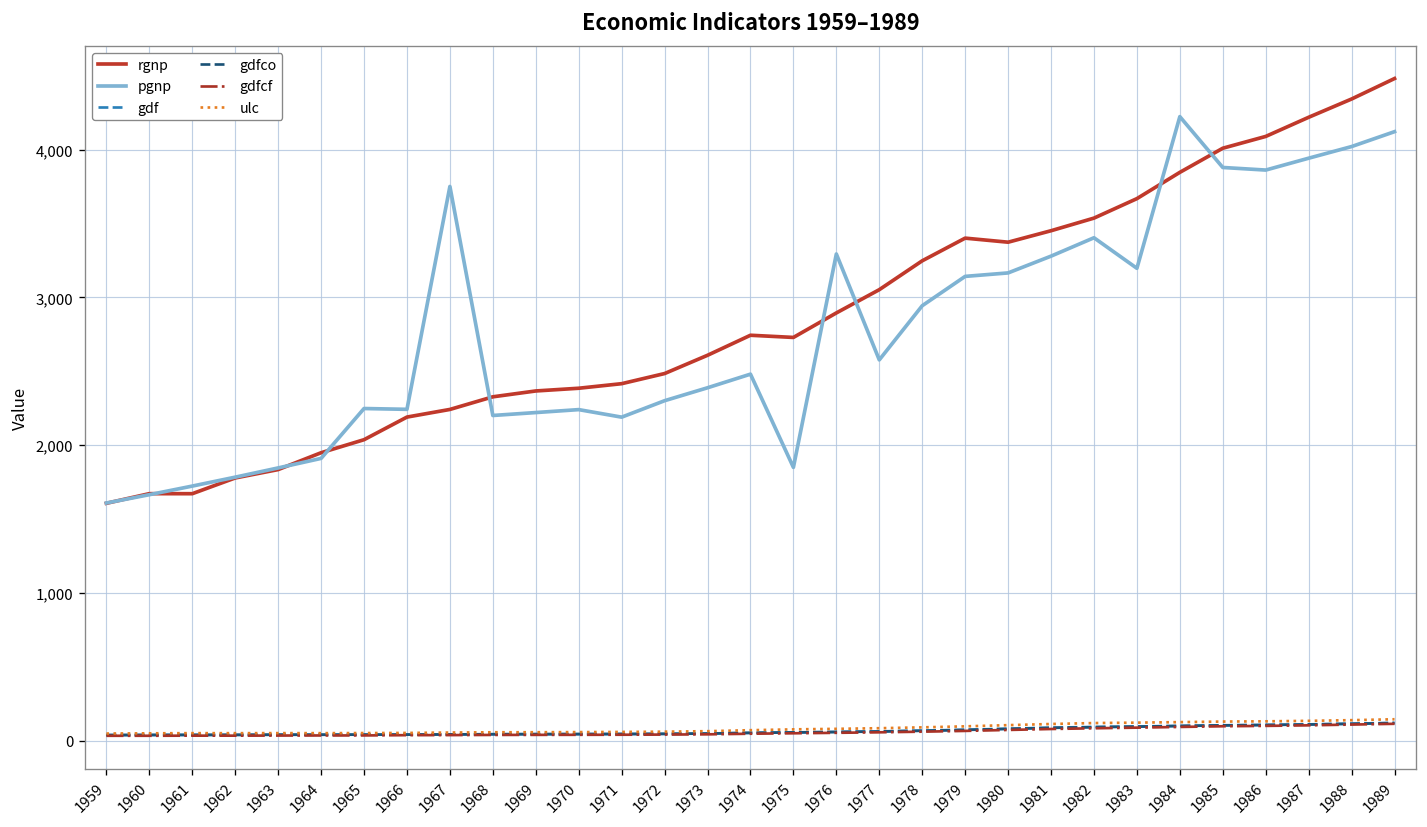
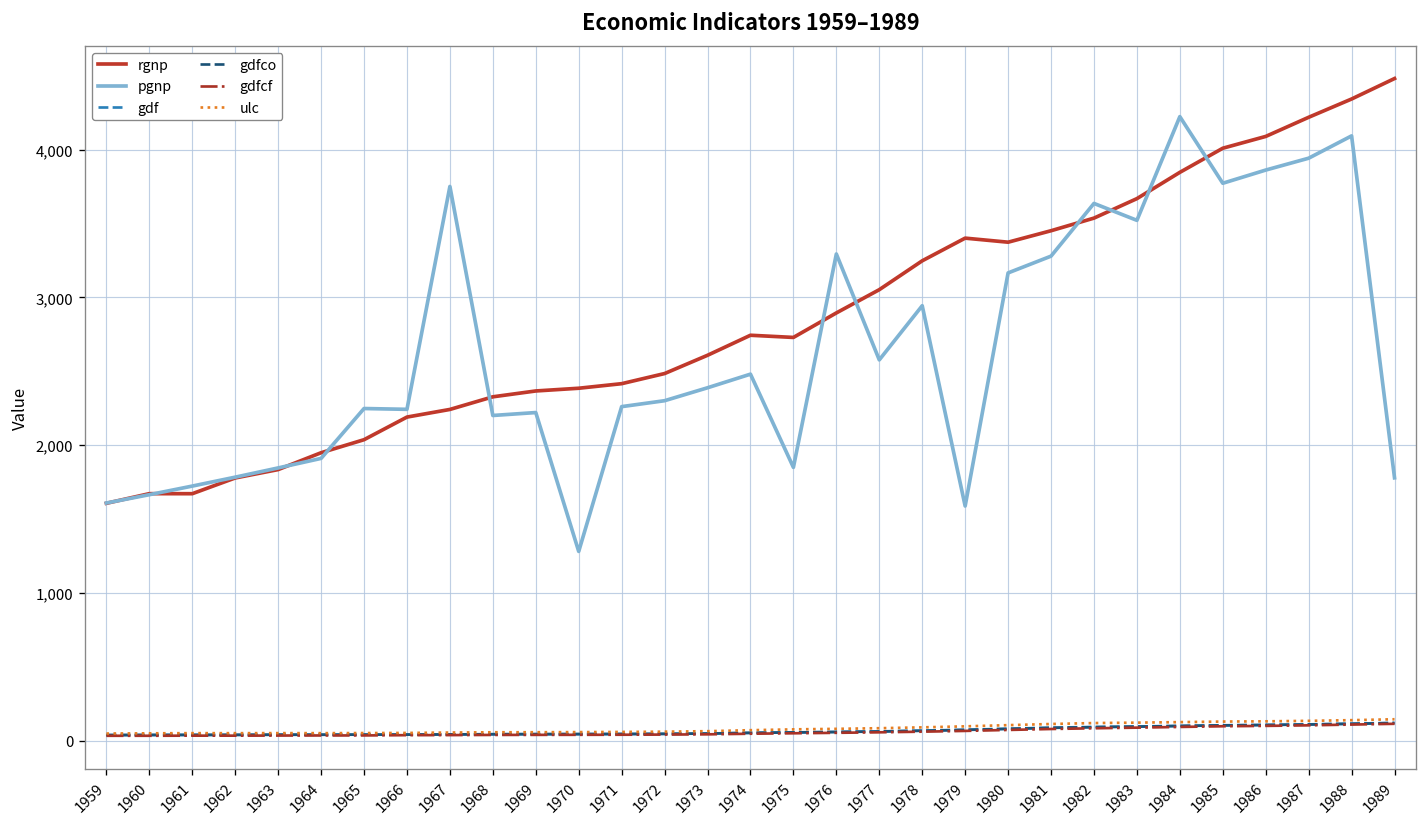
pgnp, 1970: 2,240 -> 1,280
pgnp, 1971: 2,190 -> 2,260
pgnp, 1979: 3,140 -> 1,590
pgnp, 1982: 3,400 -> 3,640
pgnp, 1983: 3,200 -> 3,520
pgnp, 1985: 3,880 -> 3,770
pgnp, 1988: 4,020 -> 4,090
pgnp, 1989: 4,120 -> 1,780
